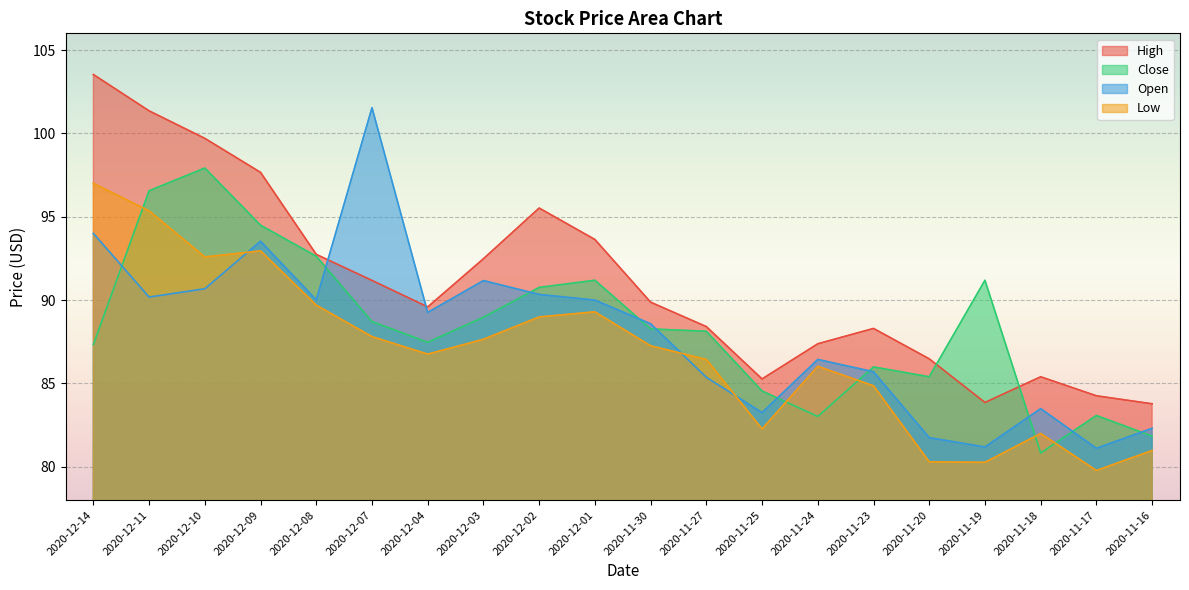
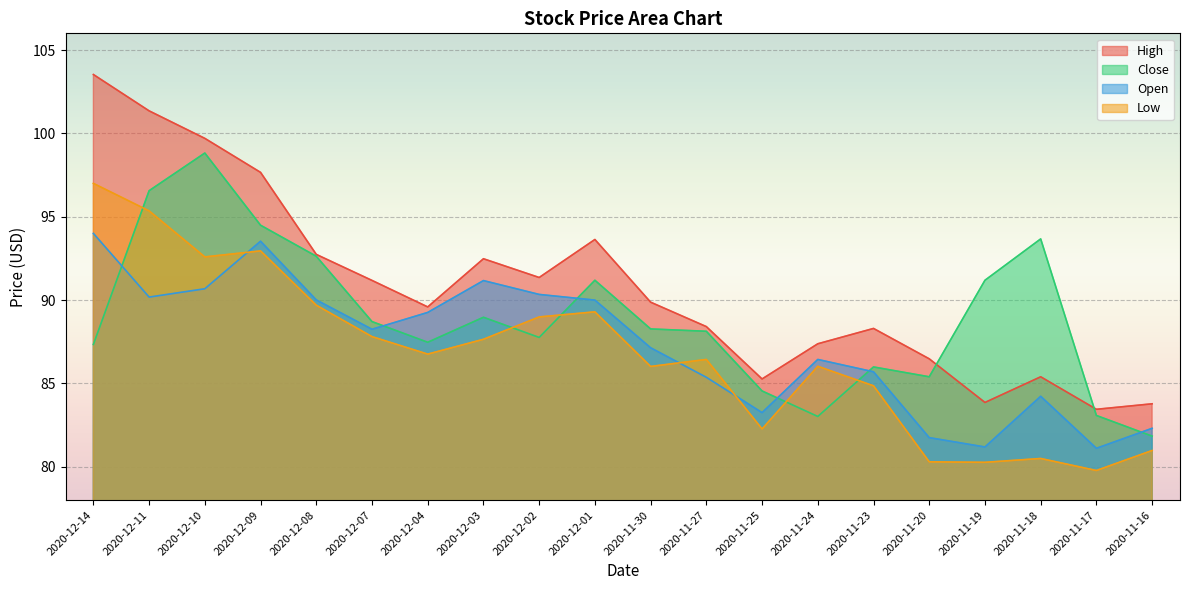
Close, 2020-12-10: 97.9 -> 98.8
Open, 2020-12-07: 101.5 -> 88.3
High, 2020-12-02: 95.5 -> 91.4
Close, 2020-12-02: 90.8 -> 87.8
Open, 2020-11-30: 88.6 -> 87.1
Low, 2020-11-30: 87.3 -> 86.0
Close, 2020-11-18: 80.8 -> 93.7
Open, 2020-11-18: 83.5 -> 84.2
Low, 2020-11-18: 82.0 -> 80.5
High, 2020-11-17: 84.3 -> 83.5
